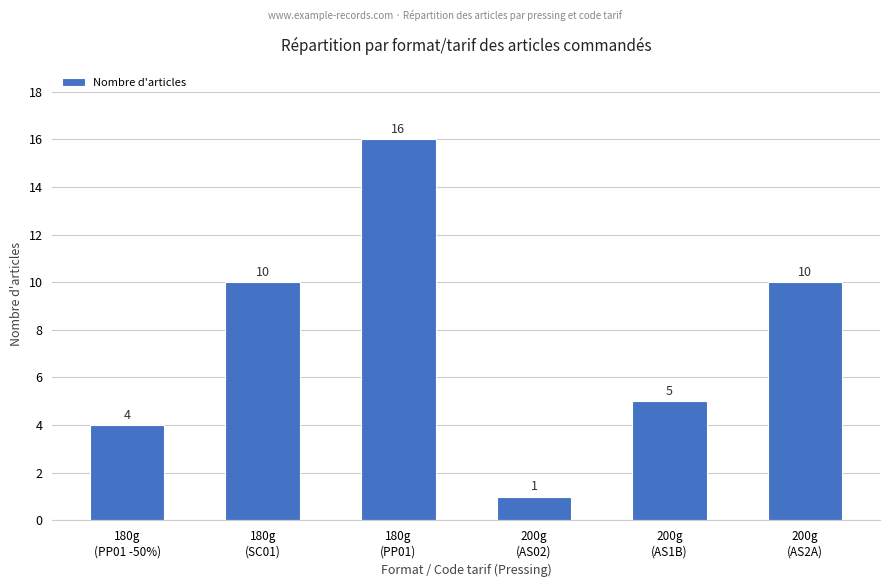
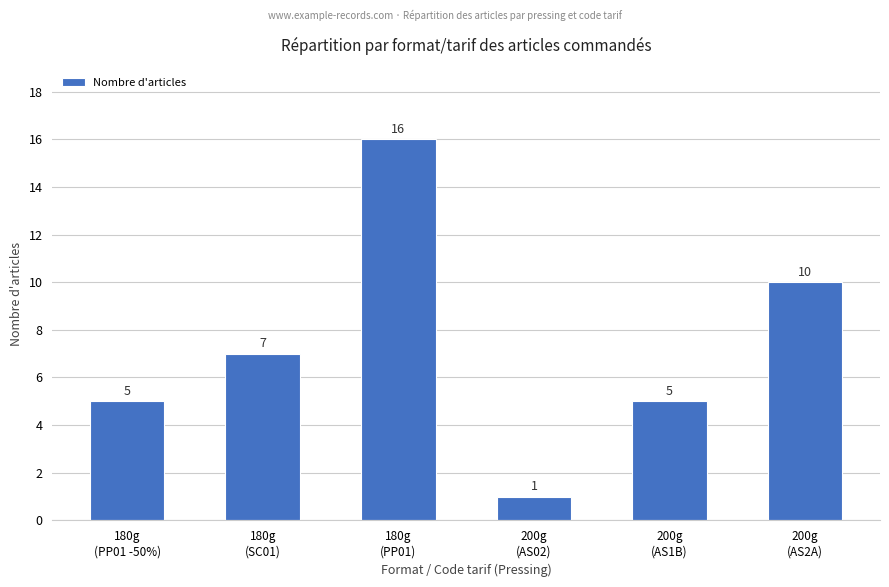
180g (PP01 -50%): 4 -> 5
180g (SC01): 10 -> 7
